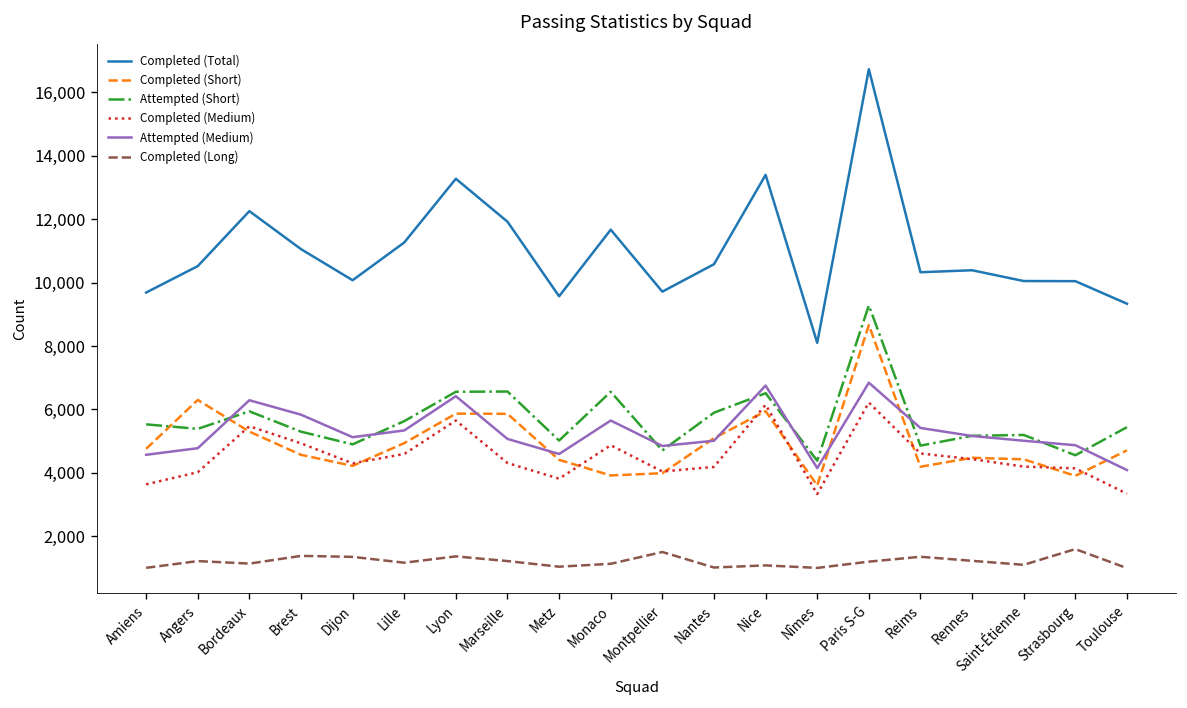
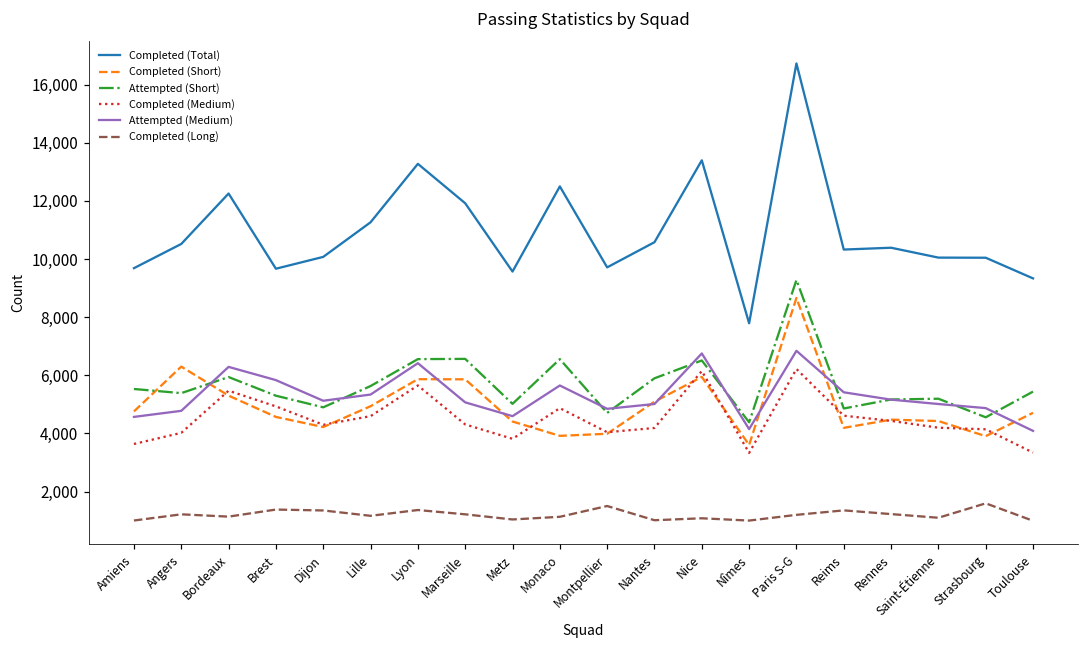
Completed (Total), Brest: 11,100 -> 9,700
Completed (Total), Monaco: 11,700 -> 12,500
Completed (Total), Nîmes: 8,100 -> 7,800
